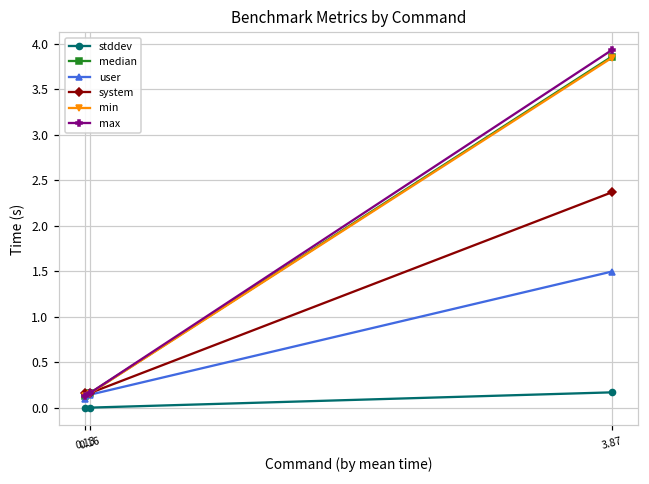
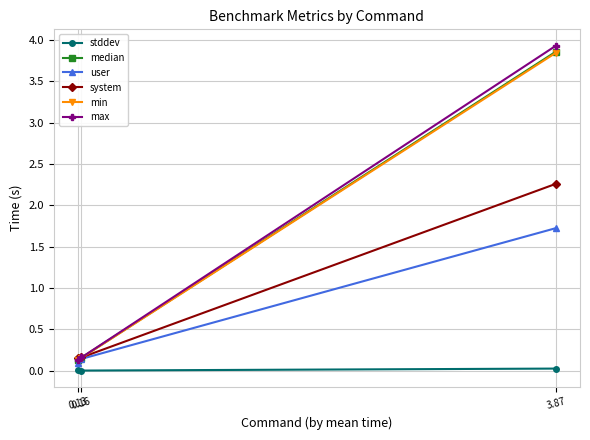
stddev, 3.87: 0.2 -> 0.0
user, 3.87: 1.5 -> 1.7
system, 3.87: 2.4 -> 2.3
